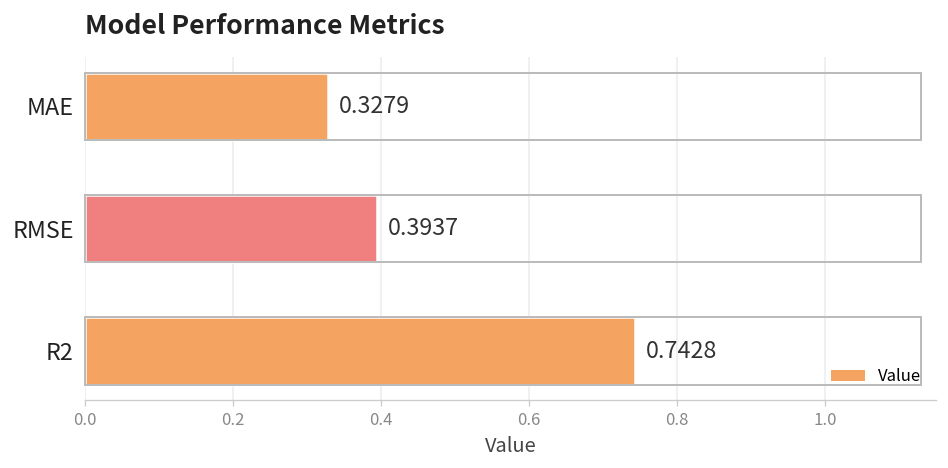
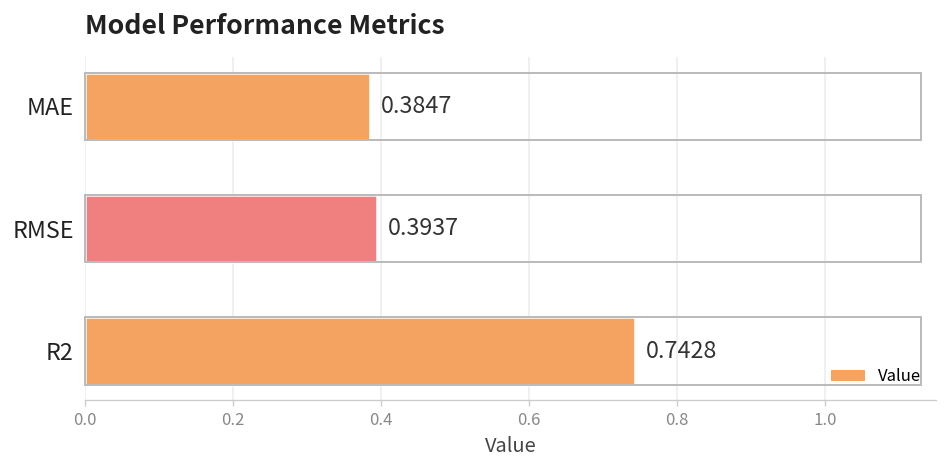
MAE: 0.3279 -> 0.3847
